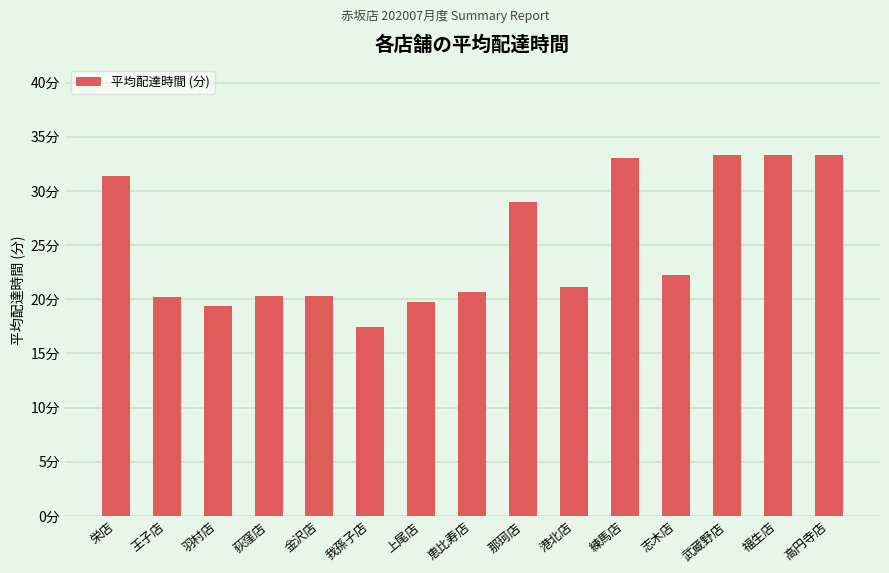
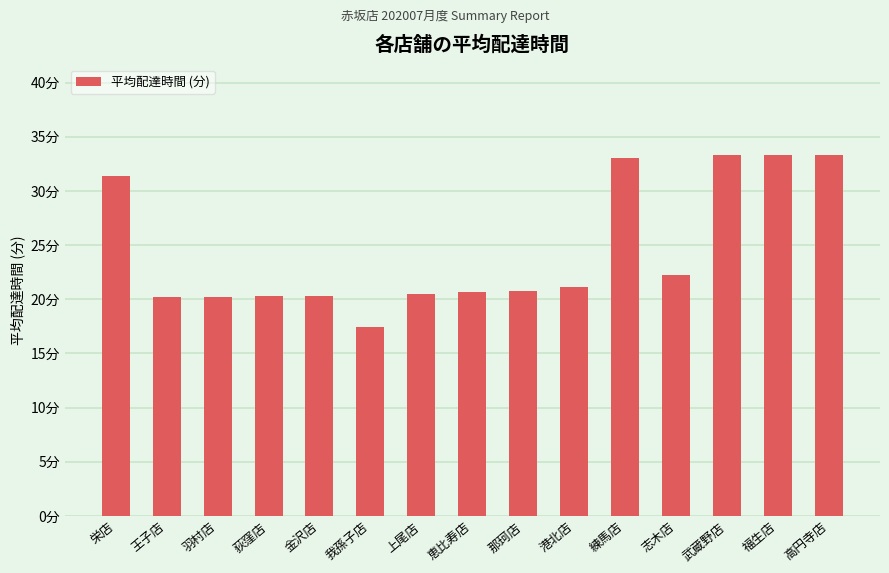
羽村店: 19.3分 -> 20.3分
上尾店: 19.7分 -> 20.5分
那珂店: 29.0分 -> 20.8分
